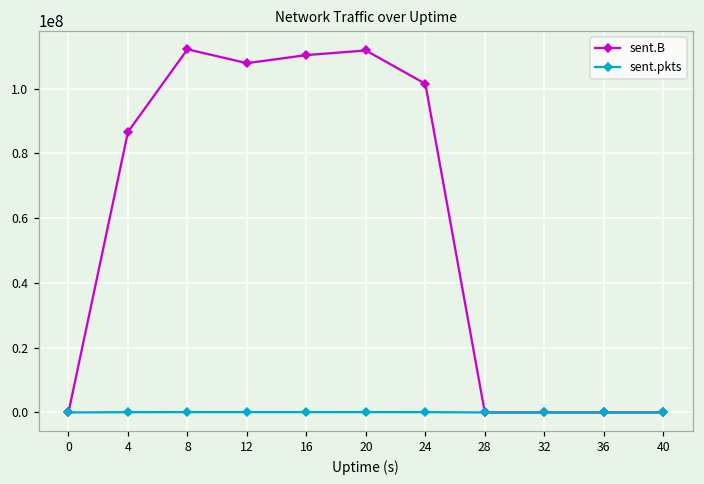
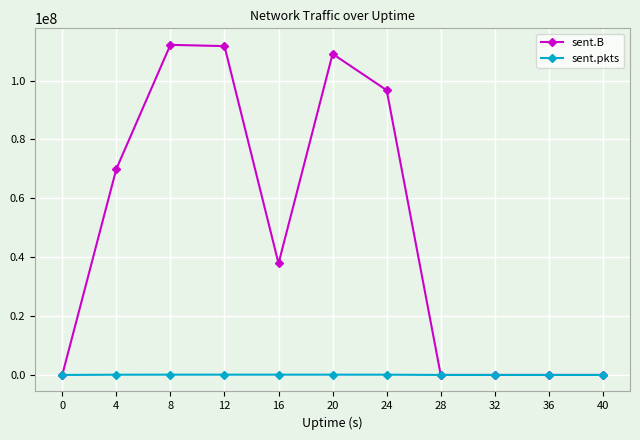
sent.B, 4: 87000000 -> 70000000
sent.B, 12: 108000000 -> 112000000
sent.B, 16: 110000000 -> 38000000
sent.B, 20: 112000000 -> 109000000
sent.B, 24: 101000000 -> 97000000
